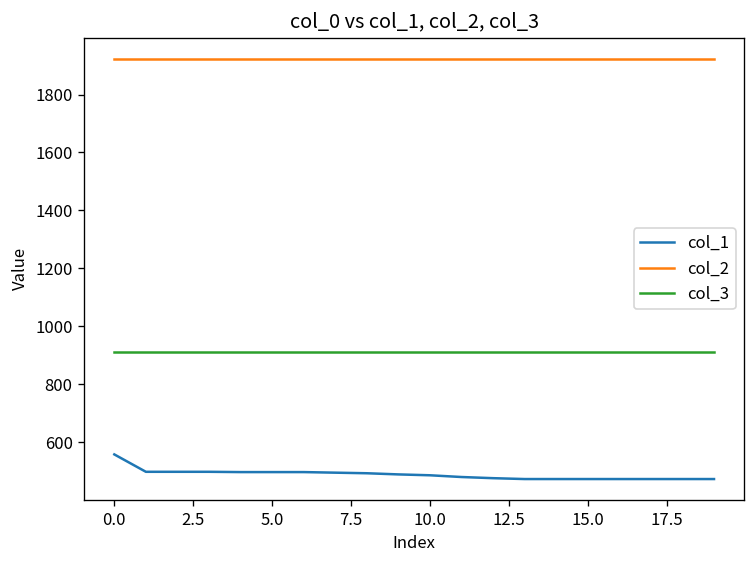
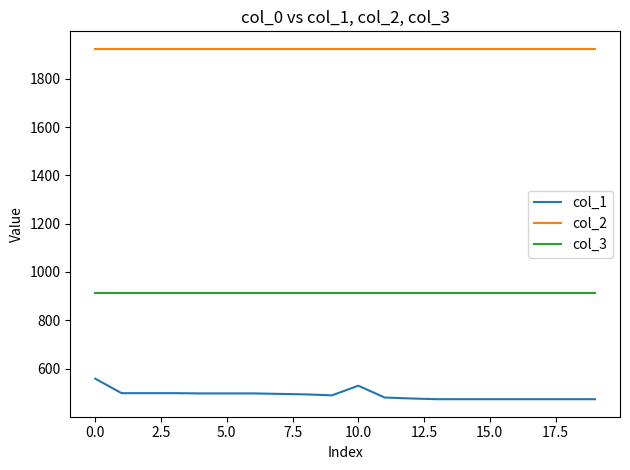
col_1, 10.0: 490 -> 530
